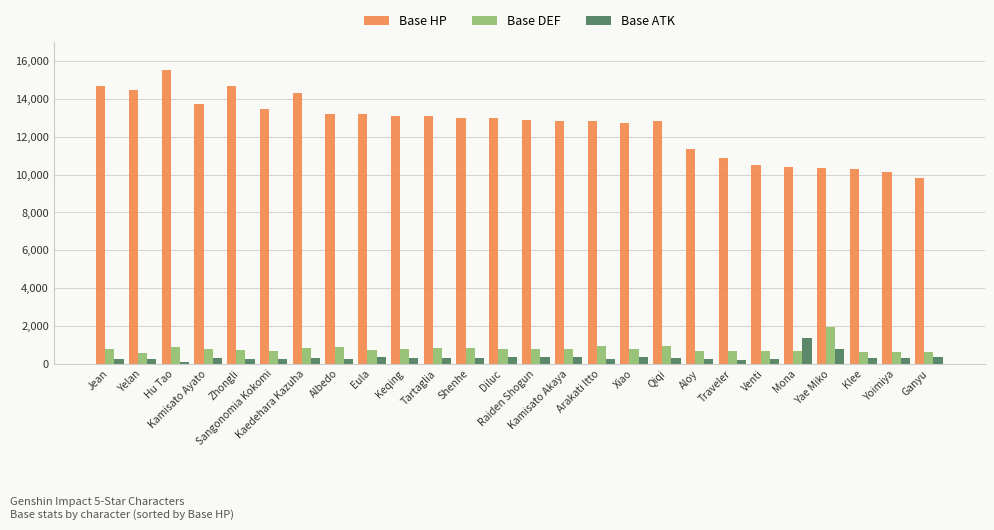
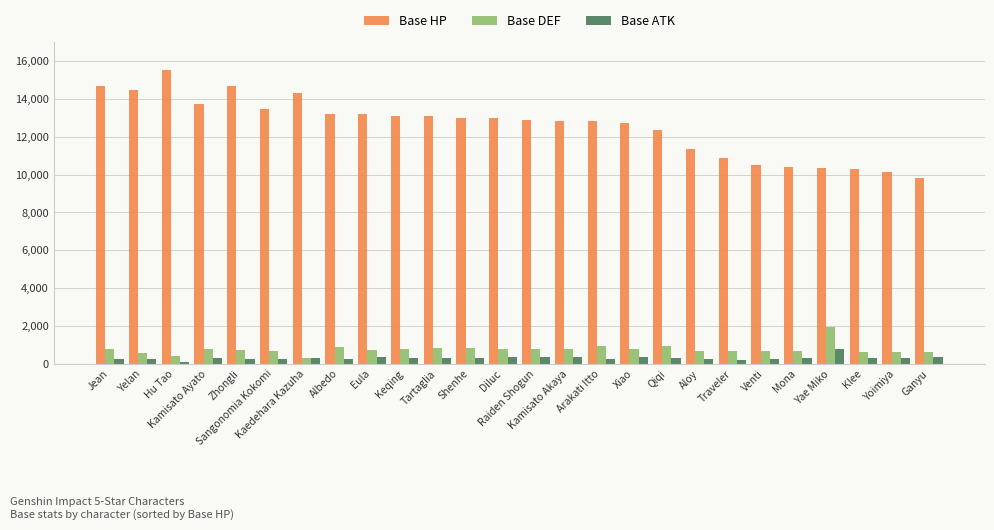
Base DEF, Hu Tao: 900 -> 400
Base DEF, Kaedehara Kazuha: 800 -> 300
Base HP, Qiqi: 12,900 -> 12,400
Base ATK, Mona: 1,300 -> 300
